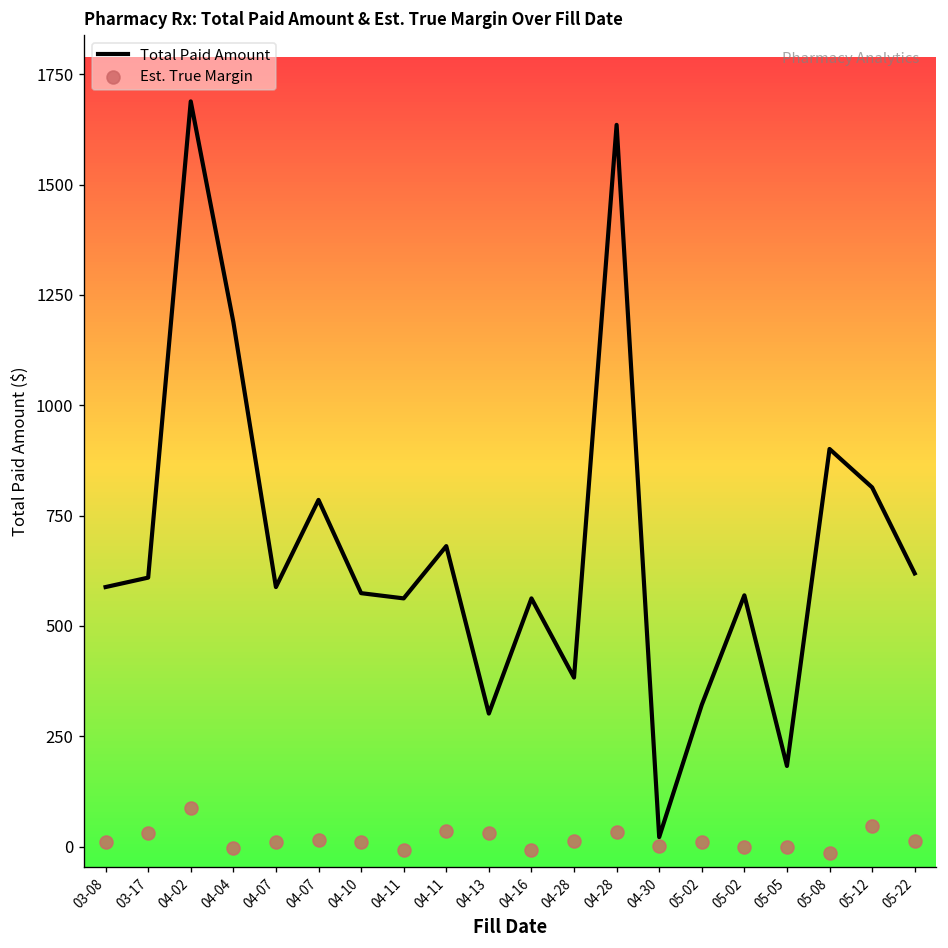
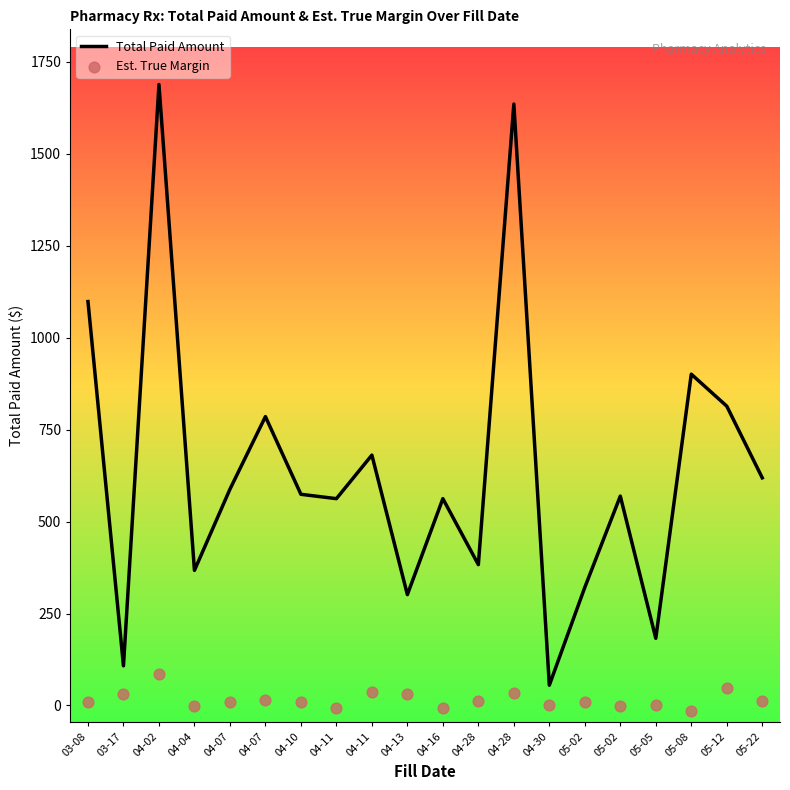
Total Paid Amount, 03-08: 590 -> 1100
Total Paid Amount, 03-17: 610 -> 110
Total Paid Amount, 04-04: 1190 -> 370
Total Paid Amount, 04-30: 20 -> 60
